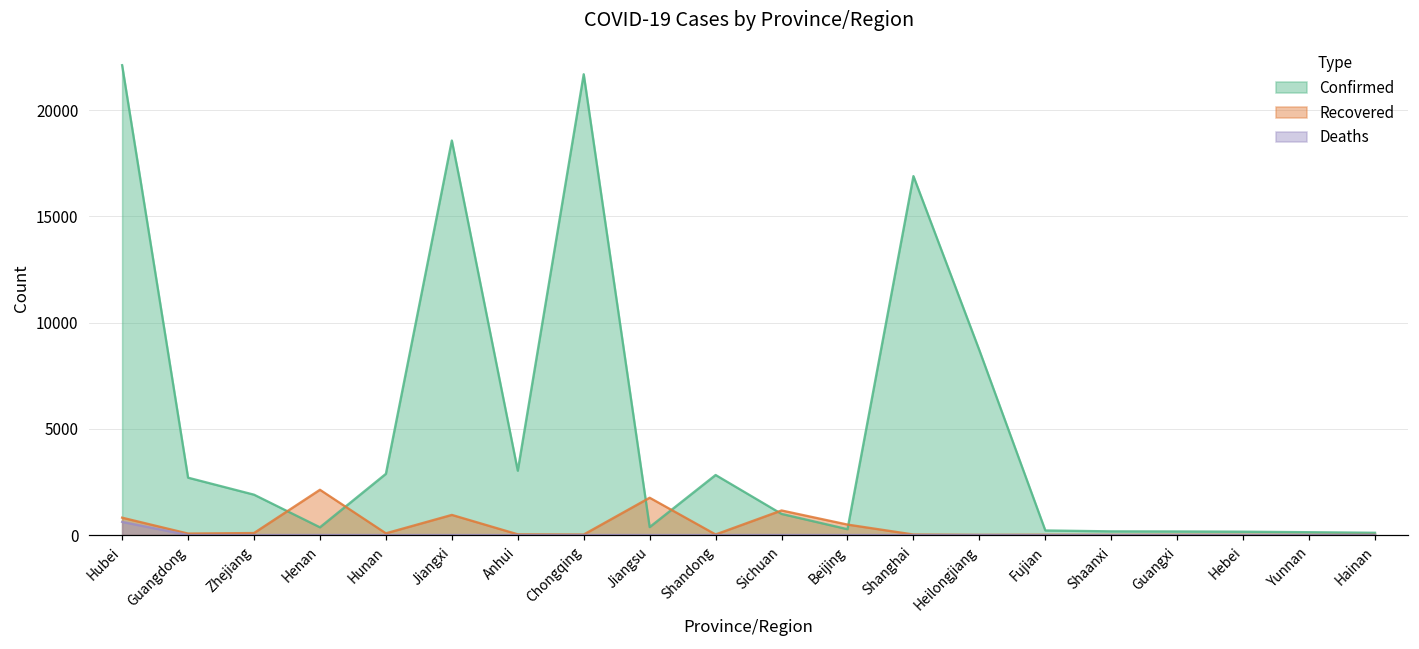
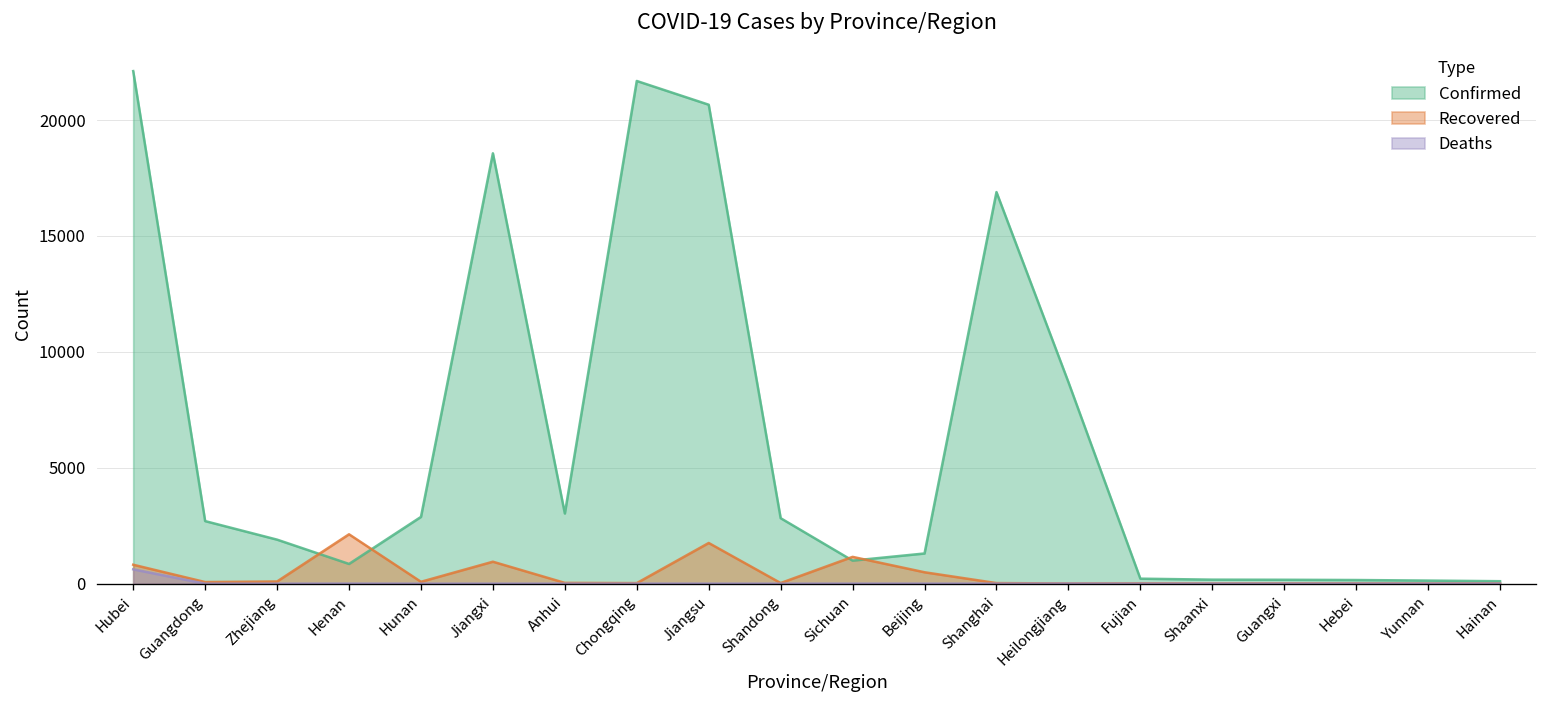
Confirmed, Henan: 400 -> 900
Confirmed, Jiangsu: 400 -> 20700
Confirmed, Beijing: 300 -> 1300
